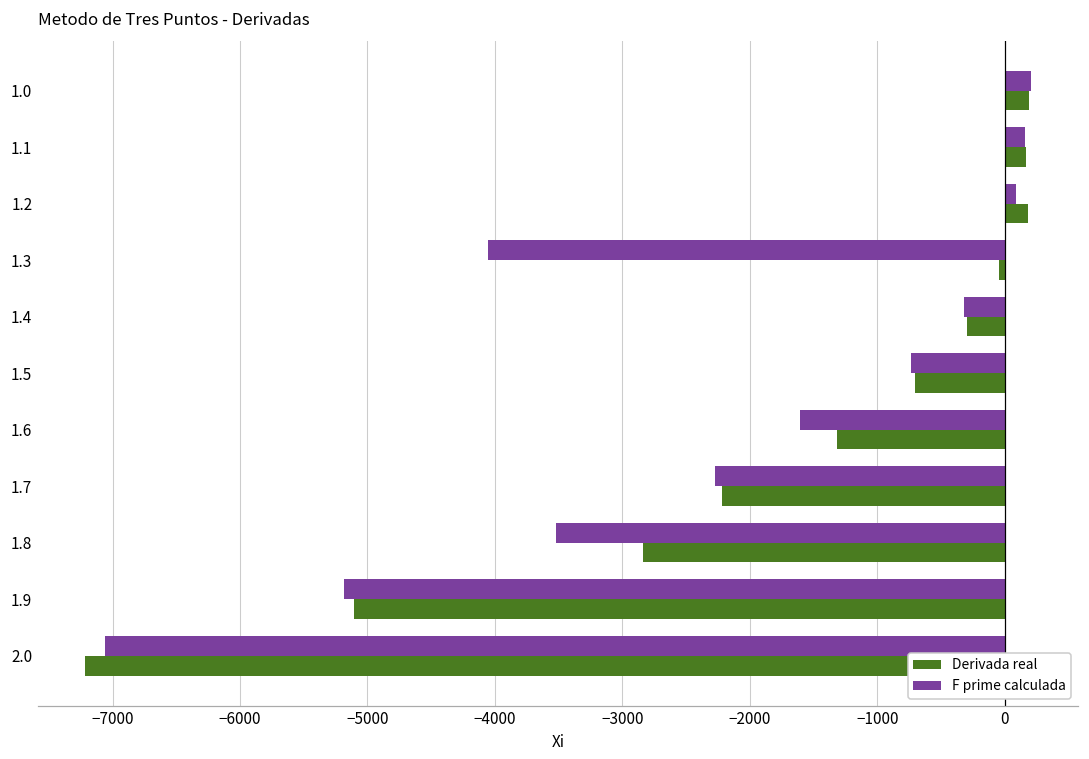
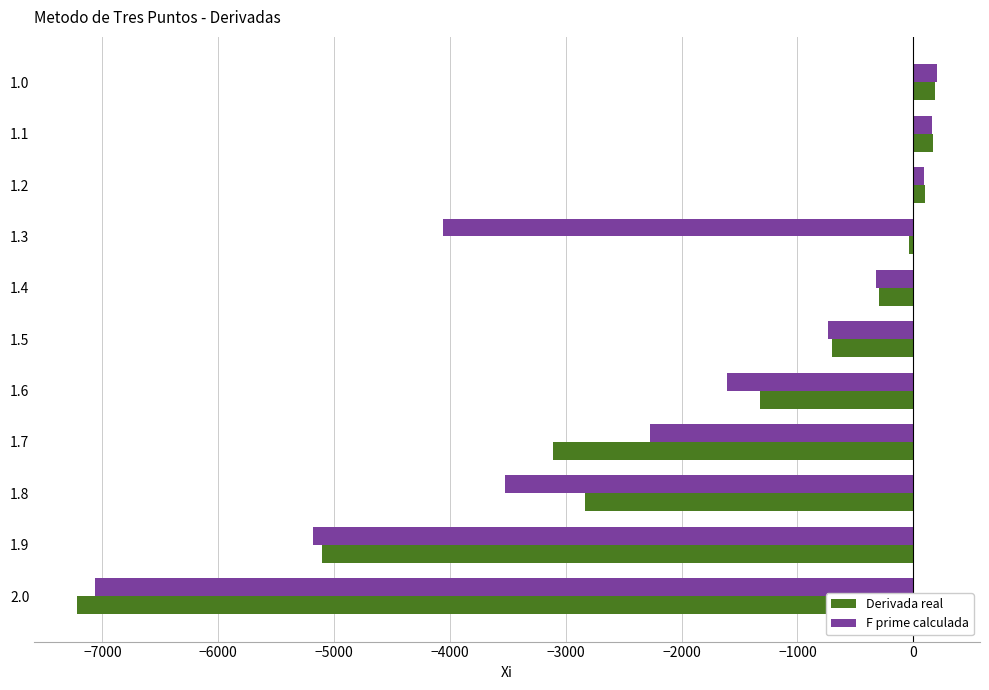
Derivada real, 1.2: 180 -> 100
Derivada real, 1.7: -2210 -> -3110
